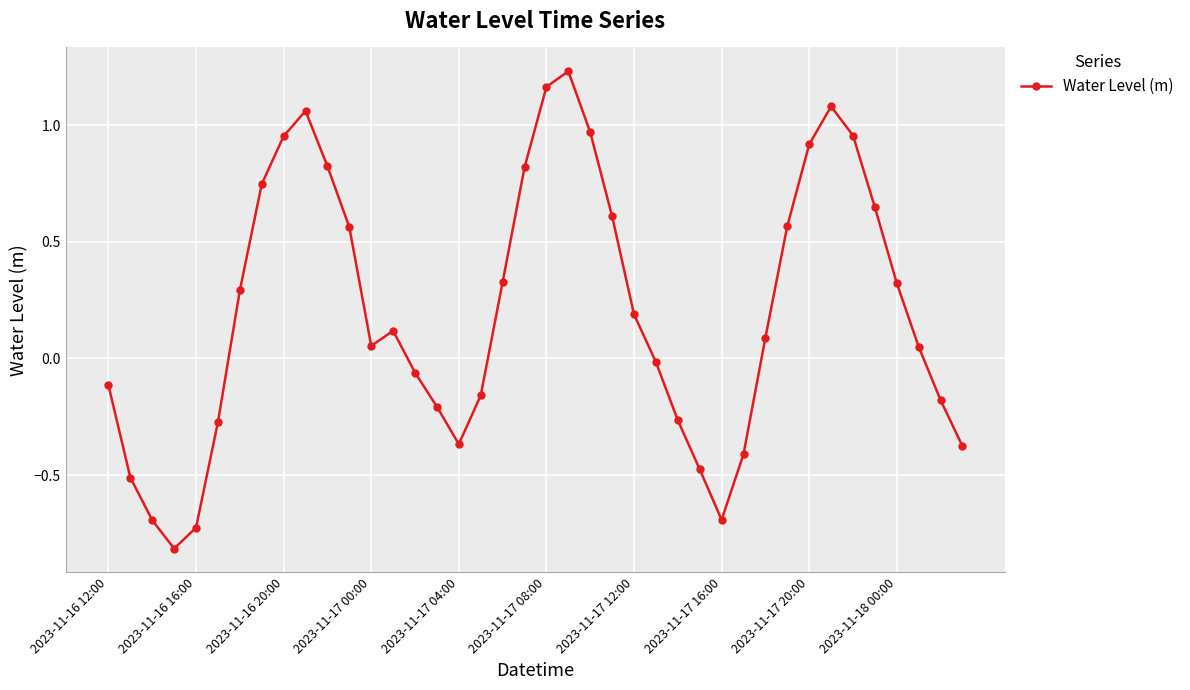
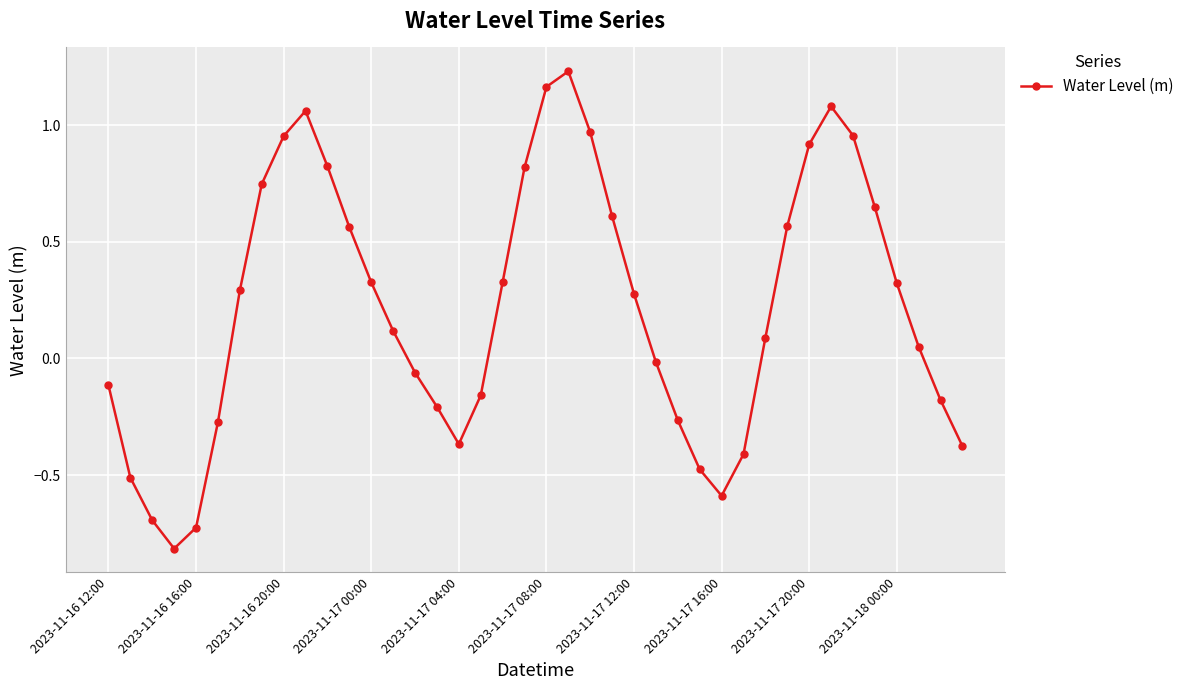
2023-11-17 00:00: 0.05 -> 0.33
2023-11-17 12:00: 0.19 -> 0.28
2023-11-17 16:00: -0.69 -> -0.59
